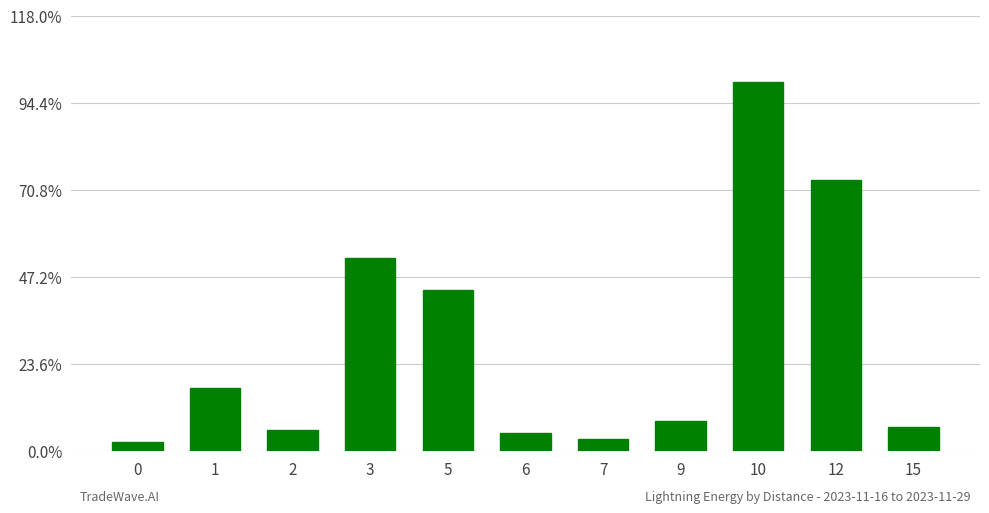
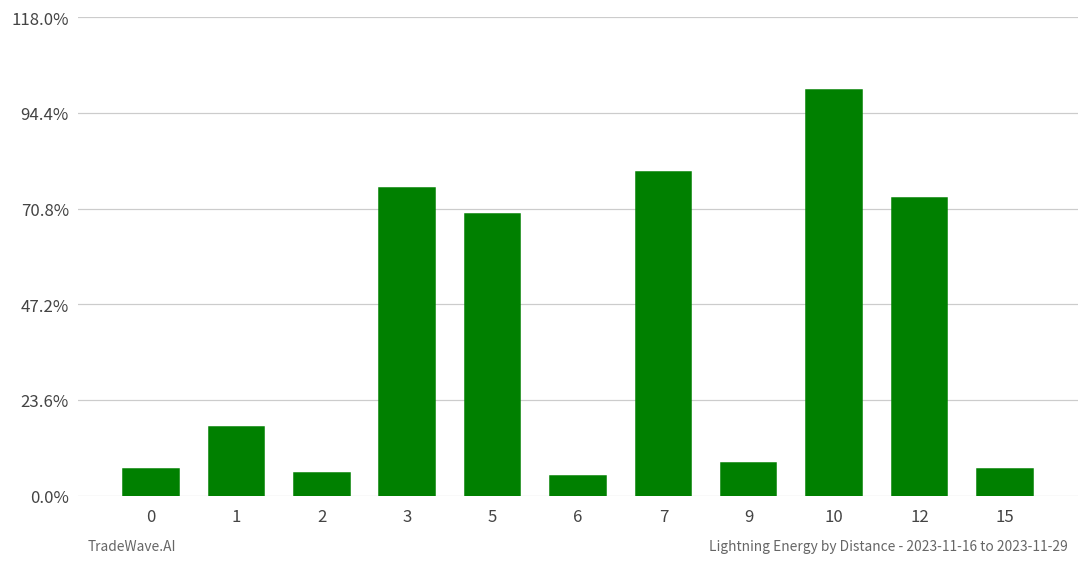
0: 2% -> 6%
3: 52% -> 76%
5: 44% -> 69%
7: 3% -> 80%
